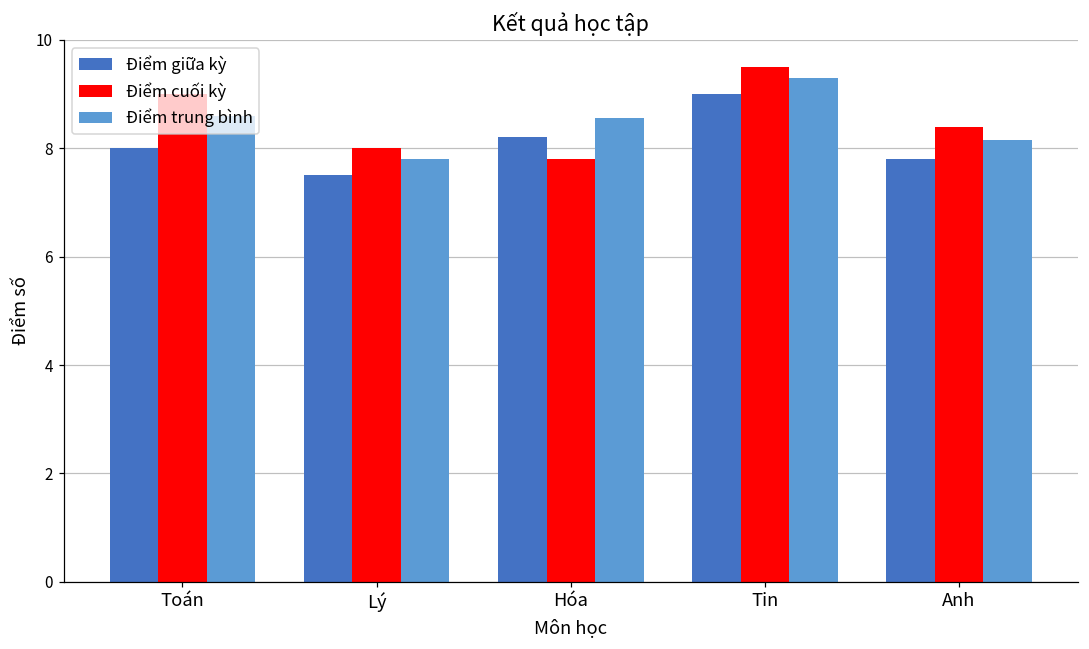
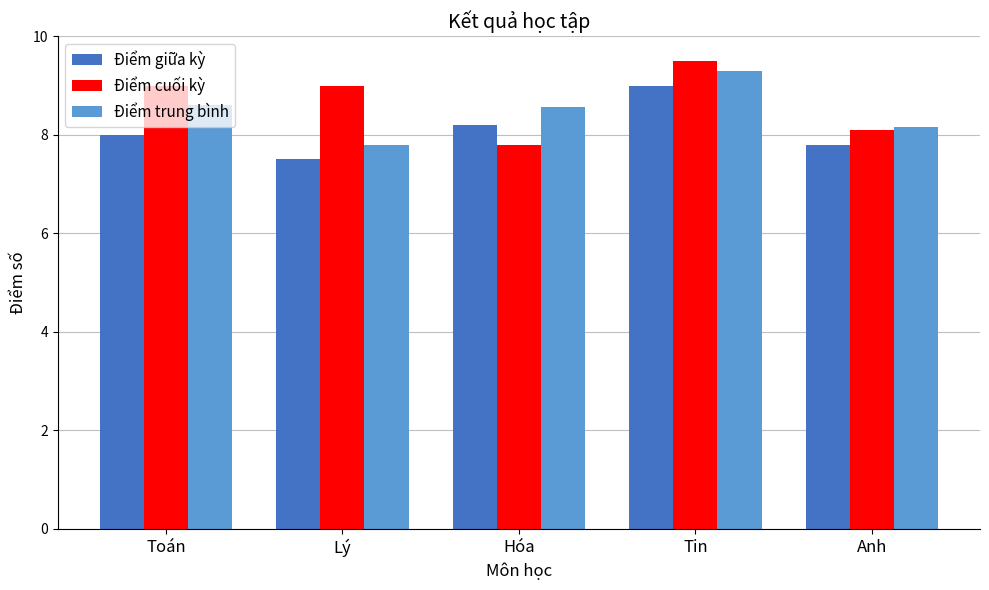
Điểm cuối kỳ, Lý: 8 -> 9
Điểm cuối kỳ, Anh: 8.4 -> 8.1
